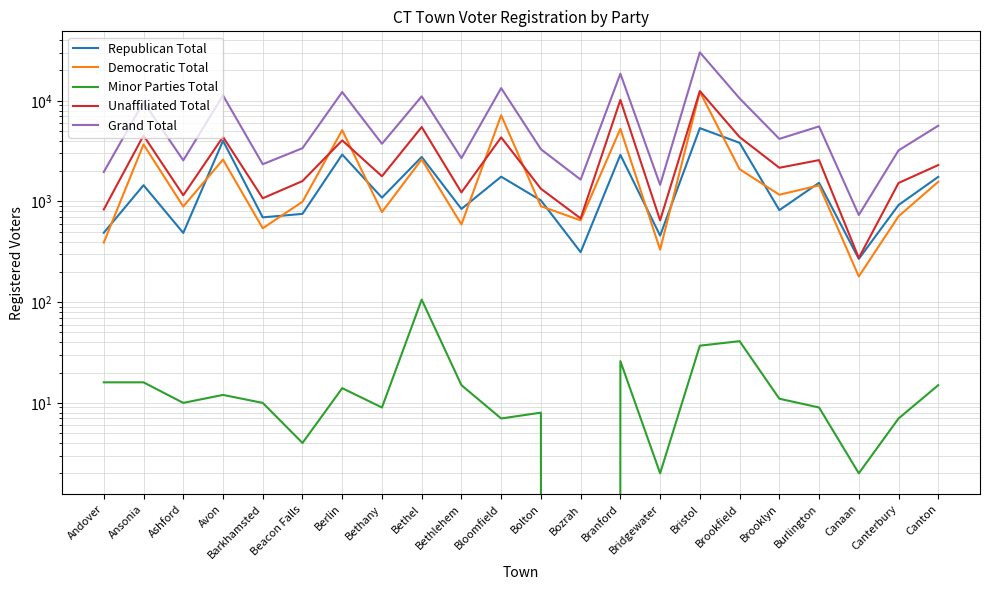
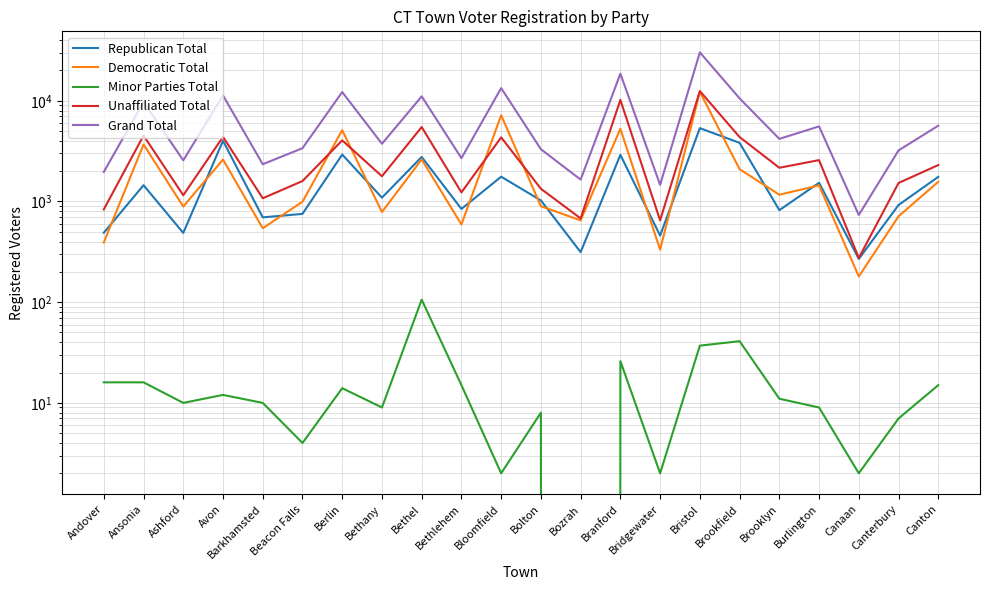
Minor Parties Total, Bloomfield: 7 -> 2
